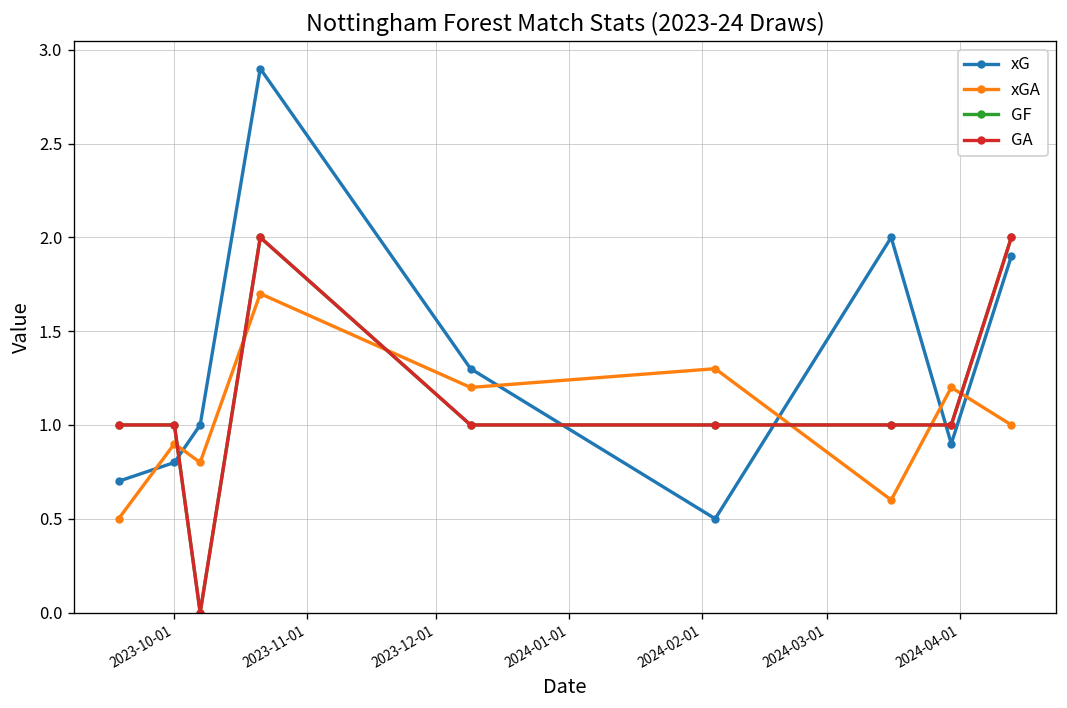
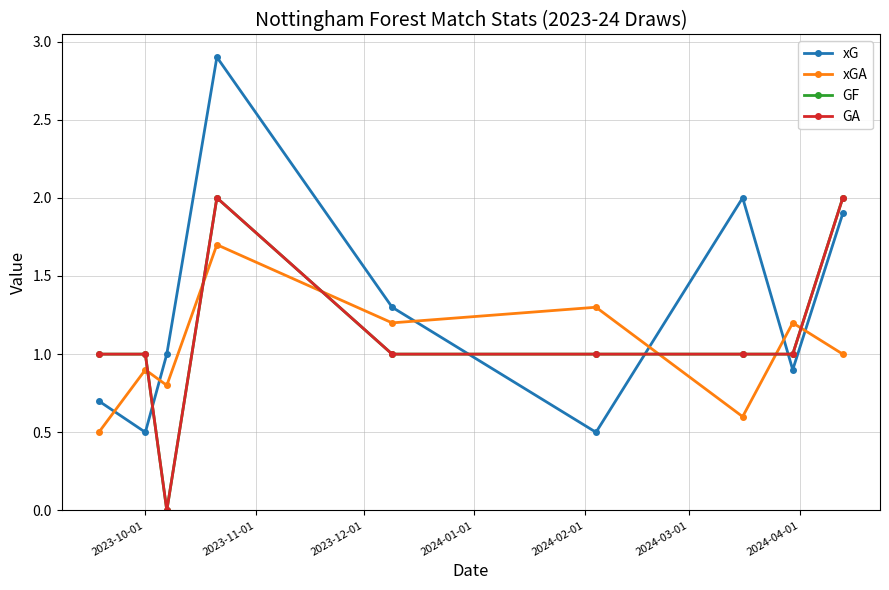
xG, 2023-10-01: 0.8 -> 0.5
